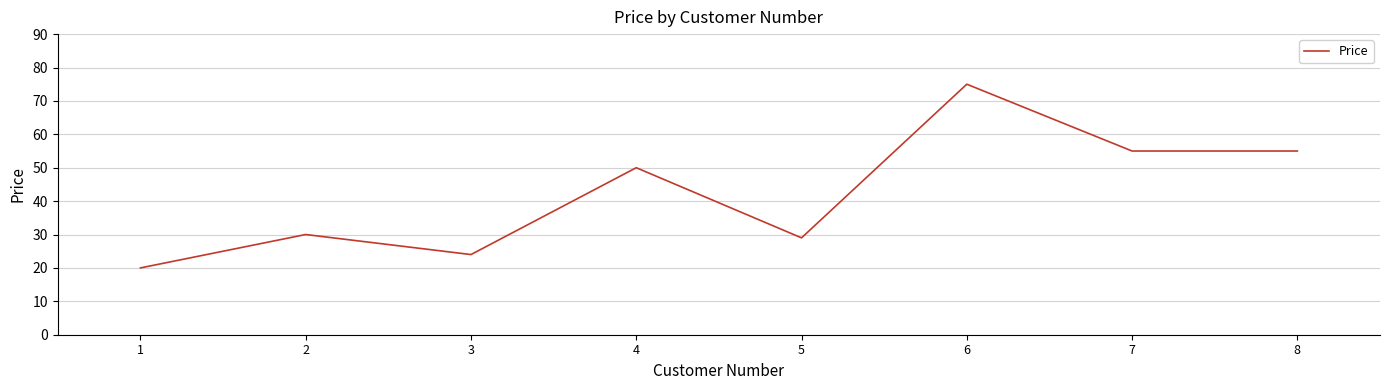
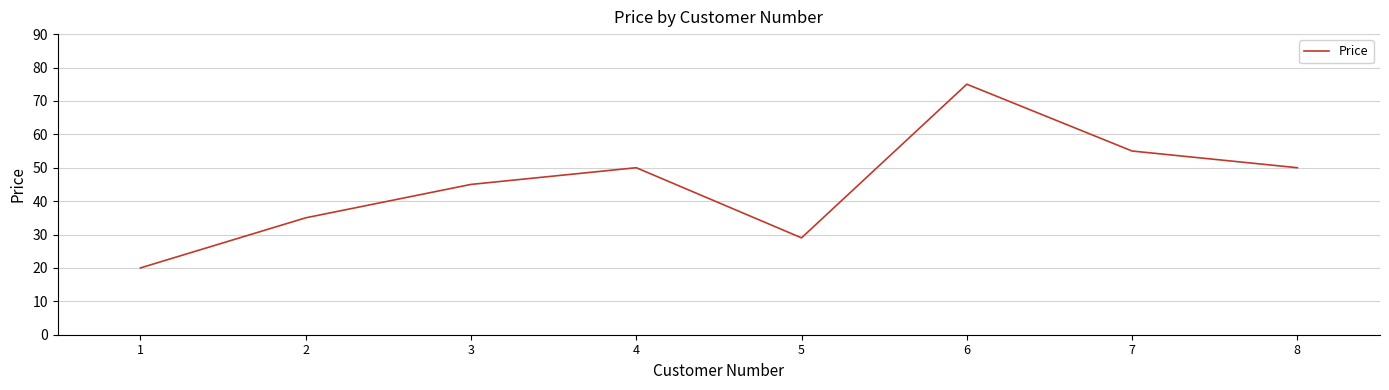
2: 30 -> 35
3: 24 -> 45
8: 55 -> 50
